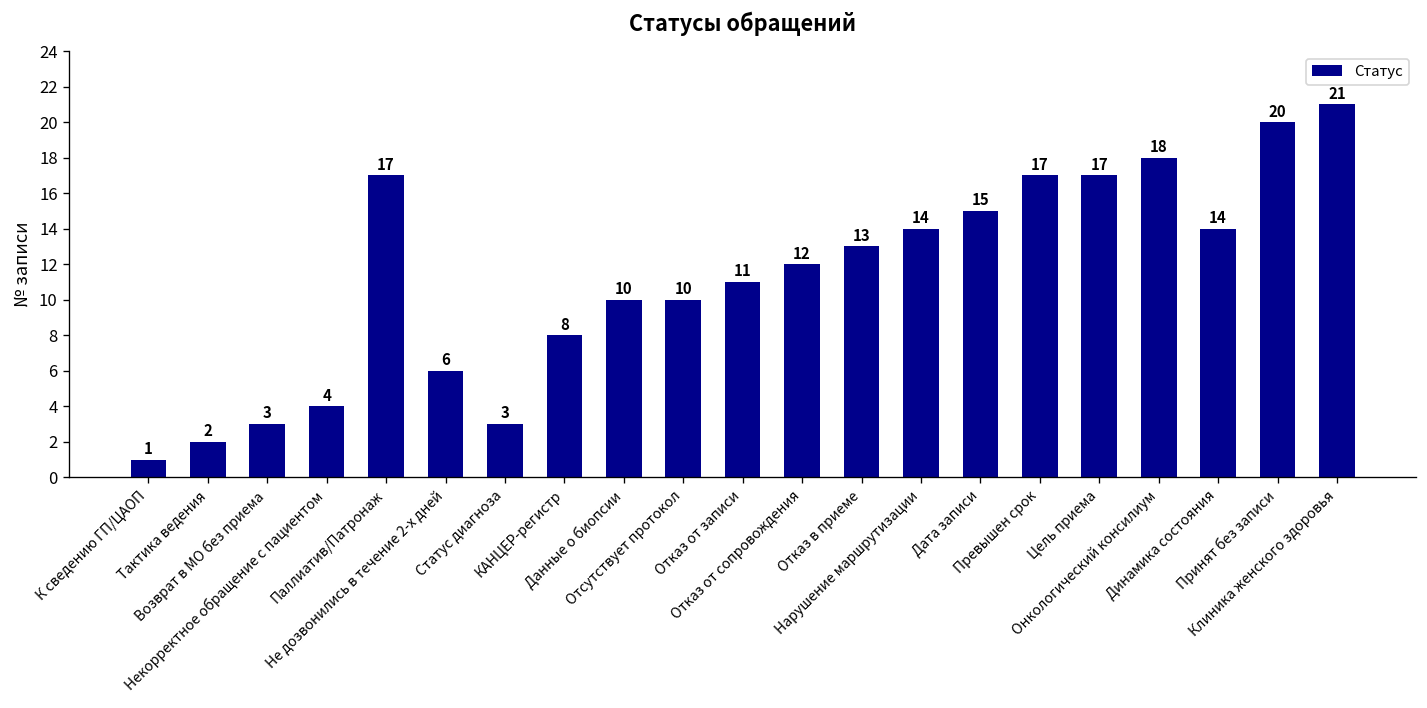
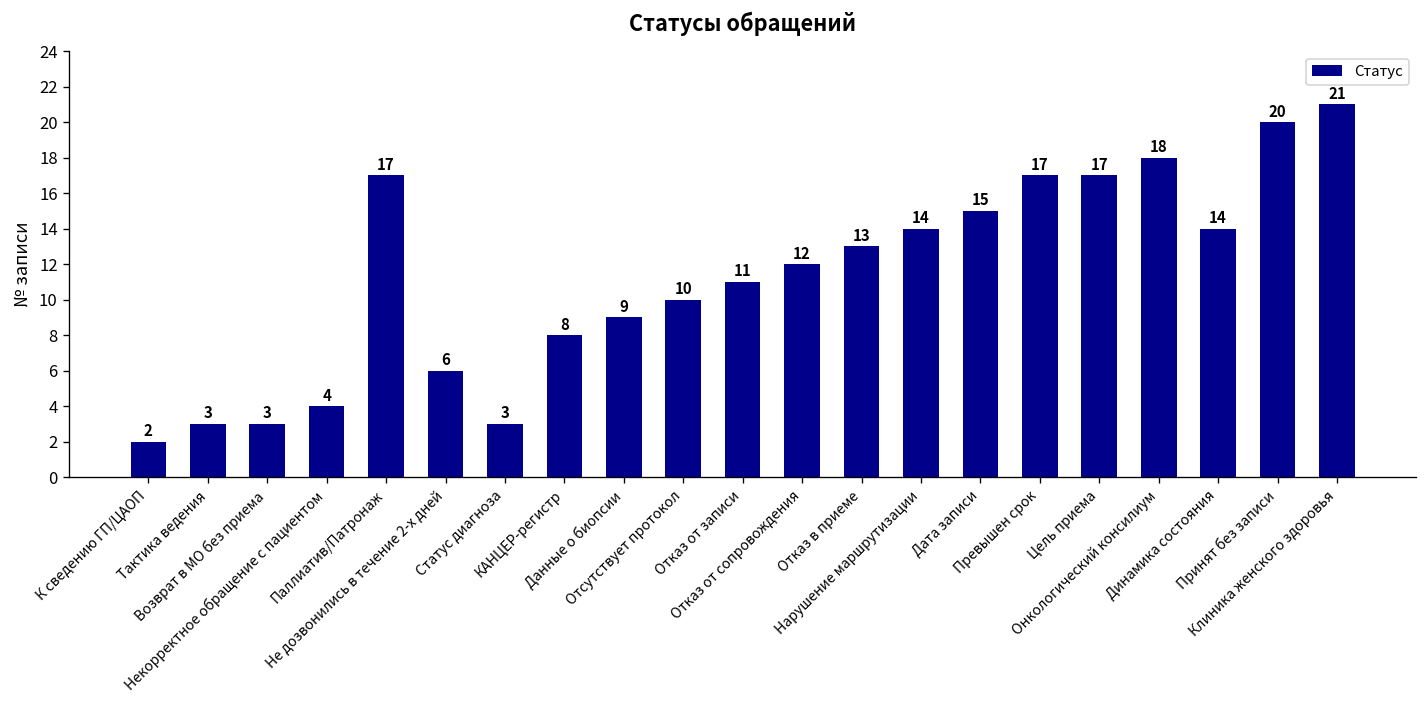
К сведению ГП/ЦАОП: 1 -> 2
Тактика ведения: 2 -> 3
Данные о биопсии: 10 -> 9
